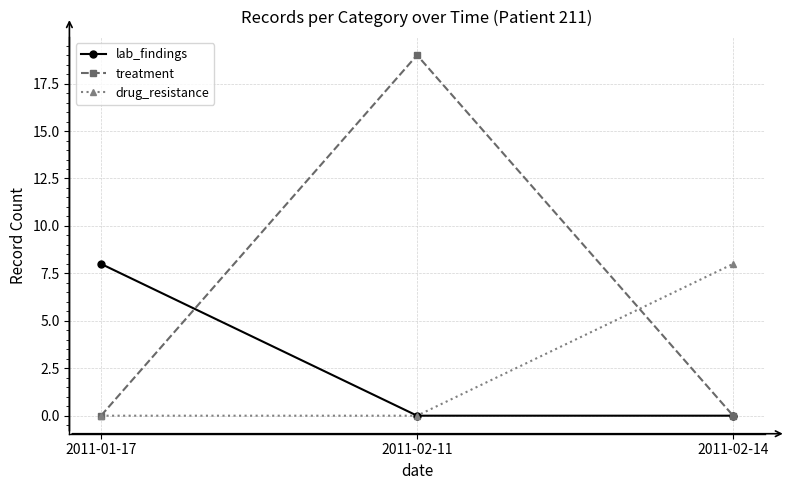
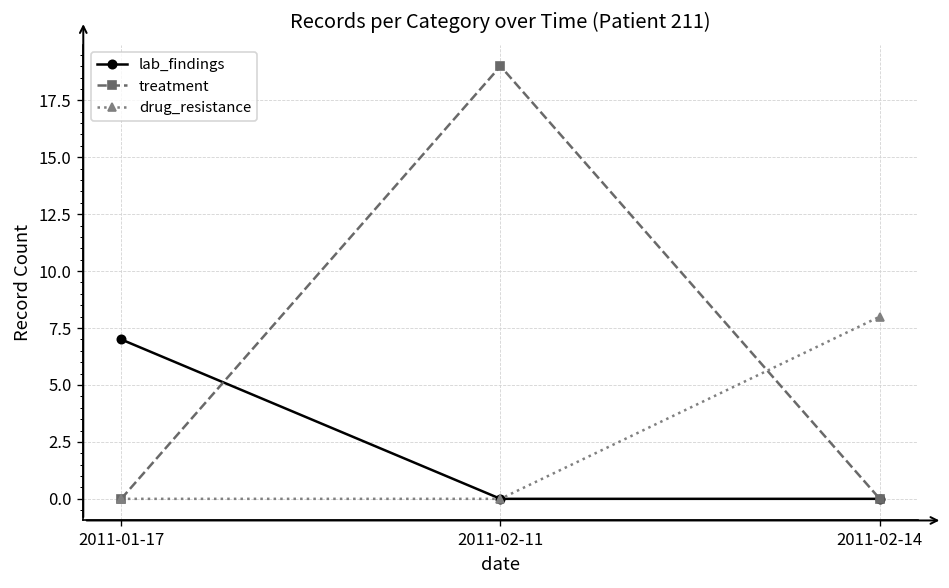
lab_findings, 2011-01-17: 8 -> 7
